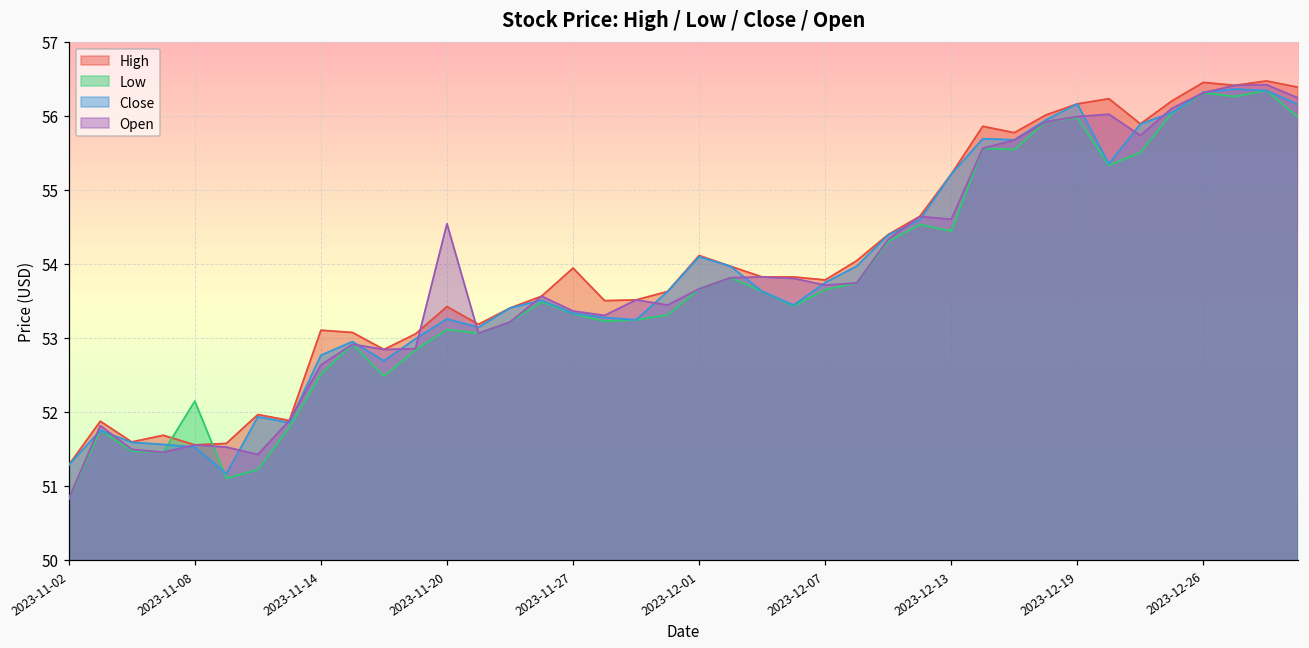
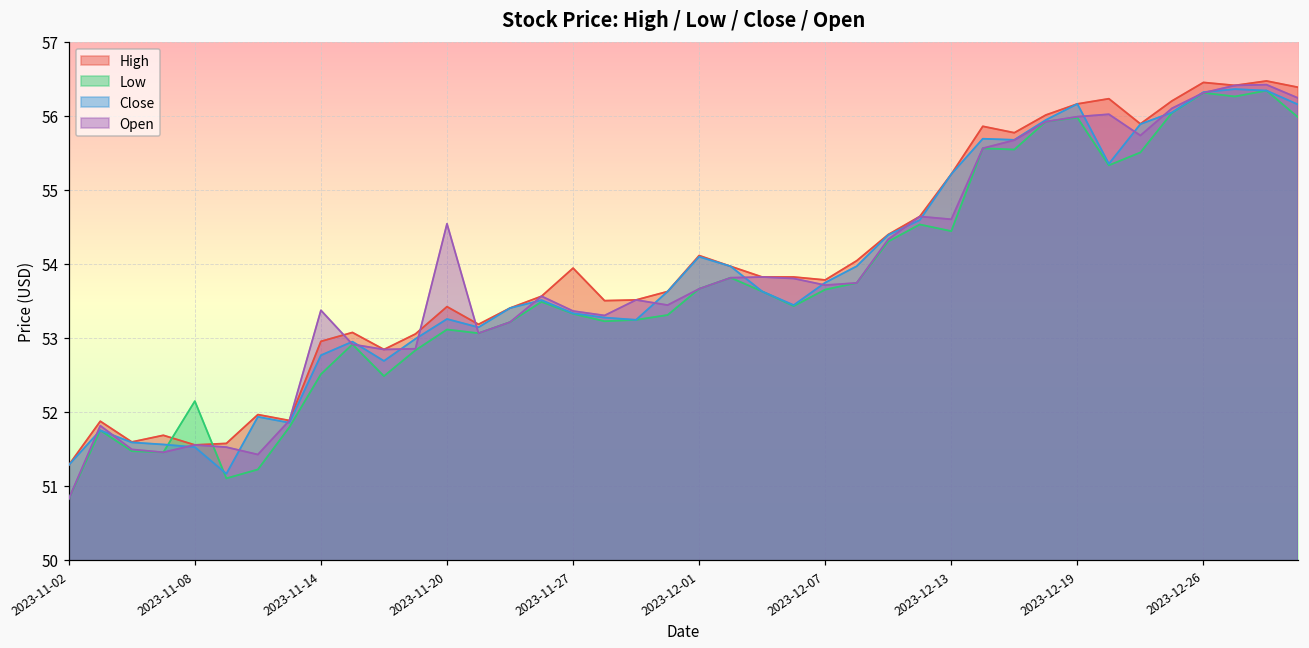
High, 2023-11-14: 53.1 -> 53.0
Open, 2023-11-14: 52.6 -> 53.4
